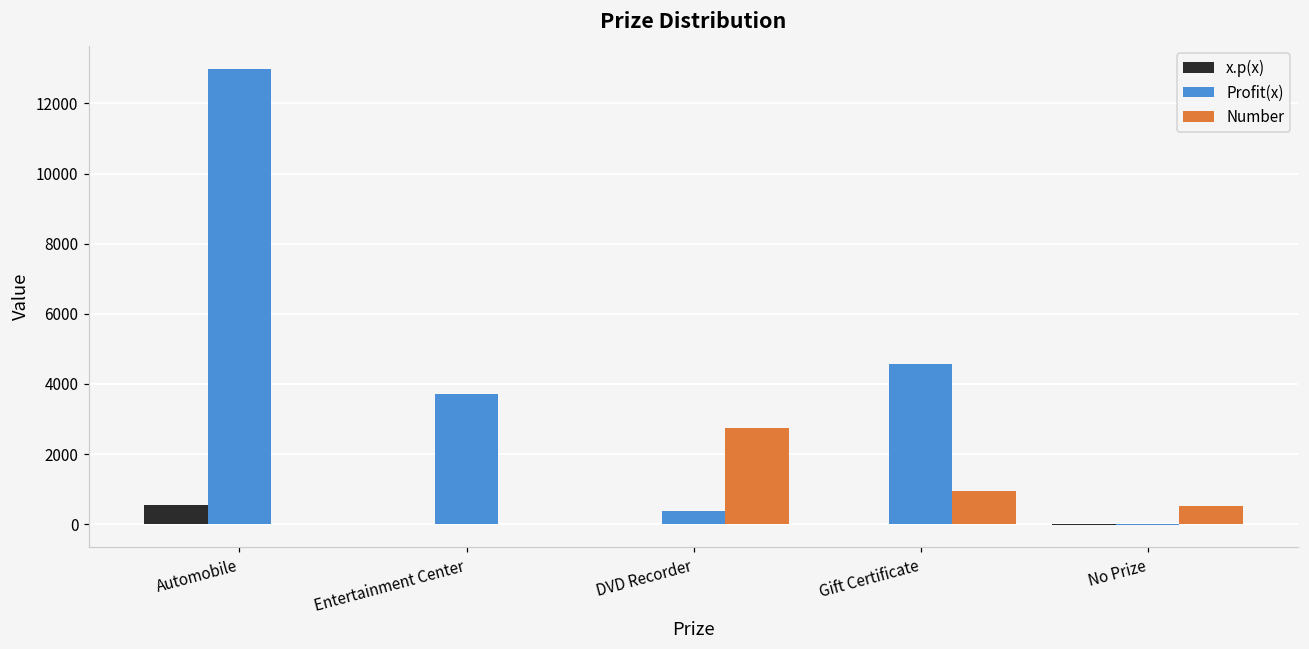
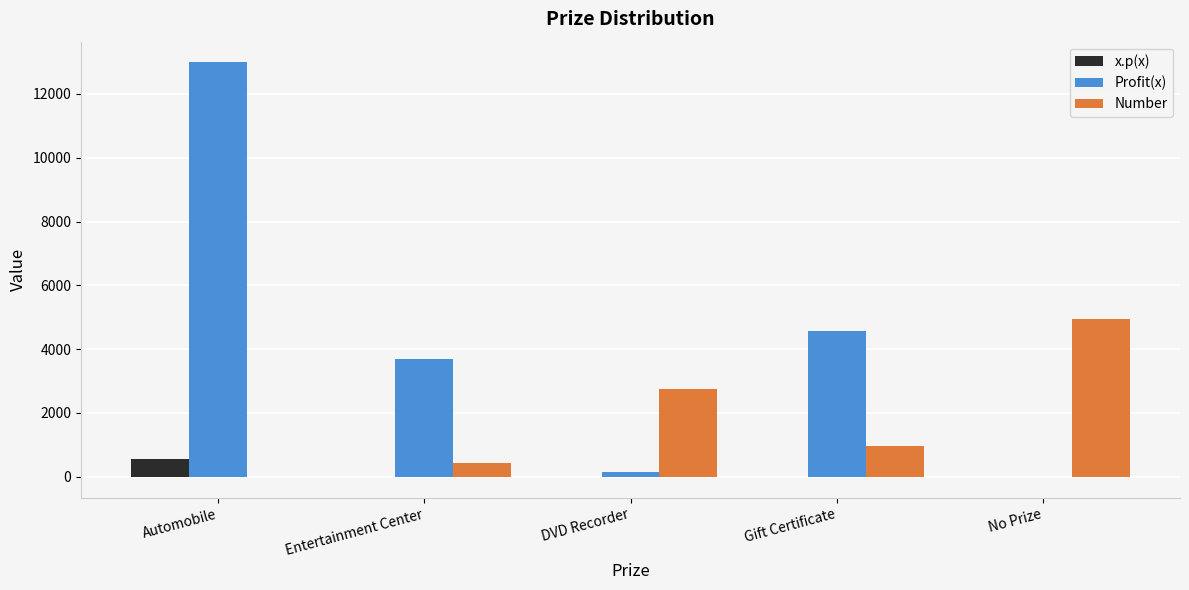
Number, Entertainment Center: 0 -> 400
Profit(x), DVD Recorder: 400 -> 100
Number, No Prize: 500 -> 4900
